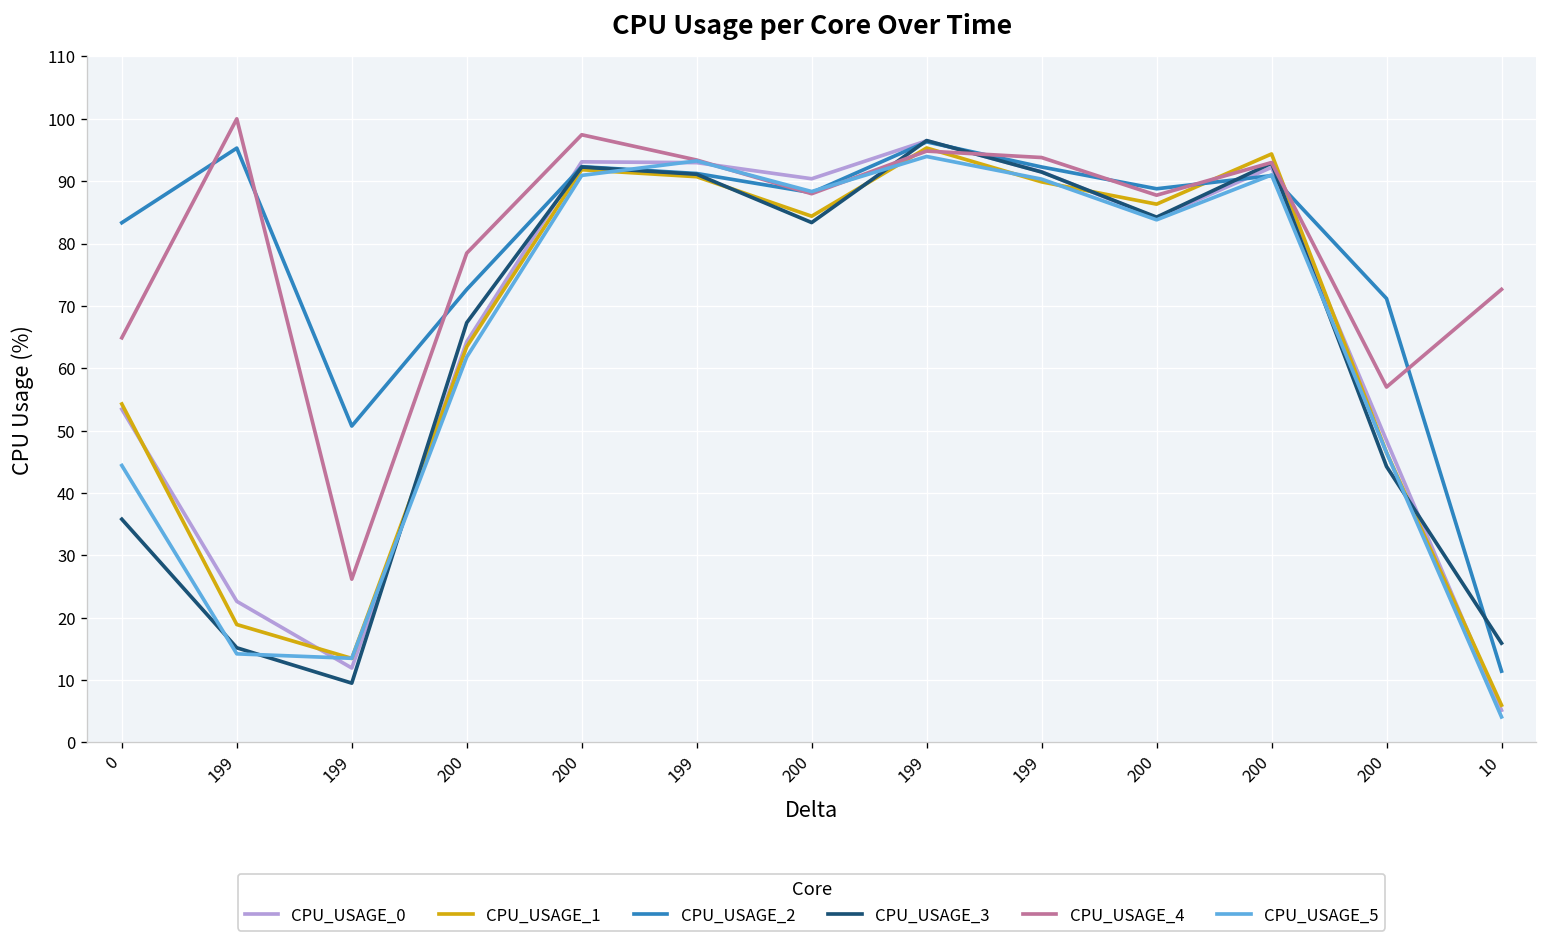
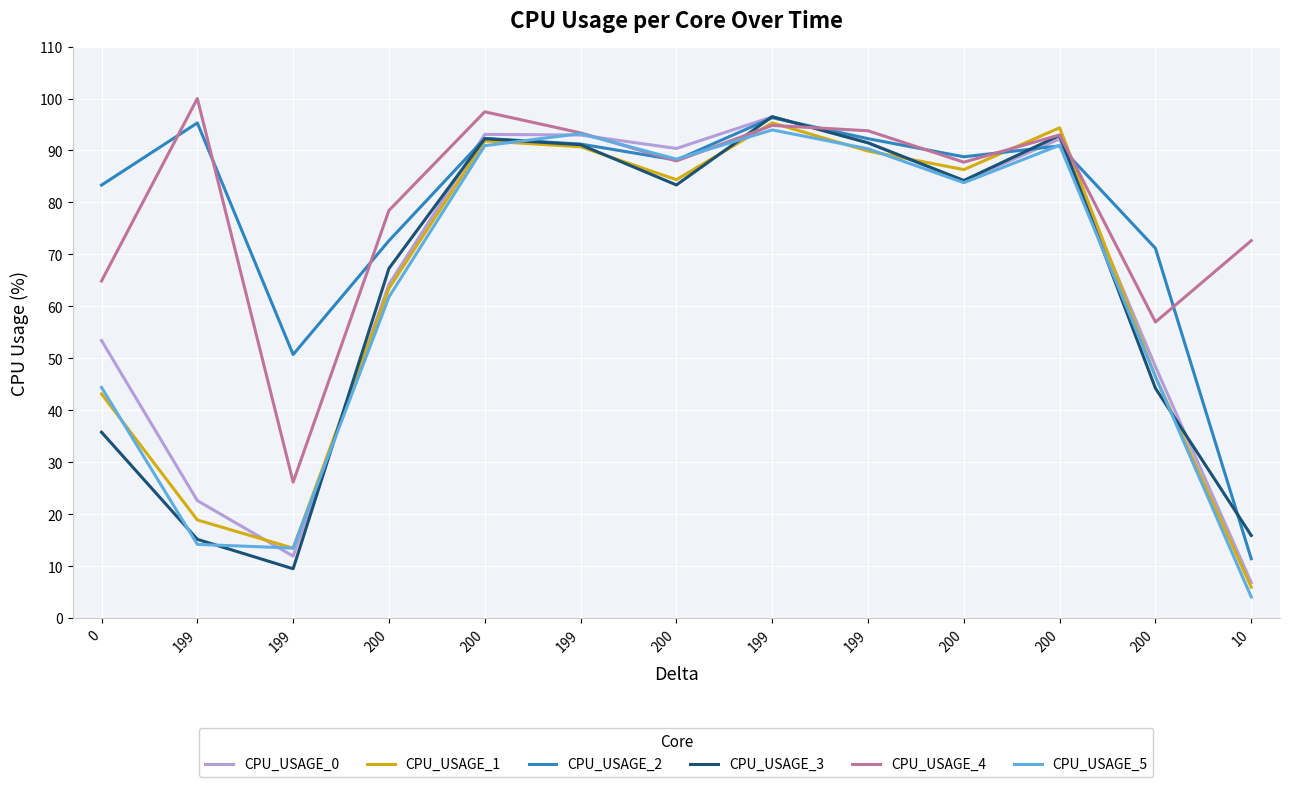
CPU_USAGE_1, 0: 54 -> 43
CPU_USAGE_0, 10: 5 -> 7
